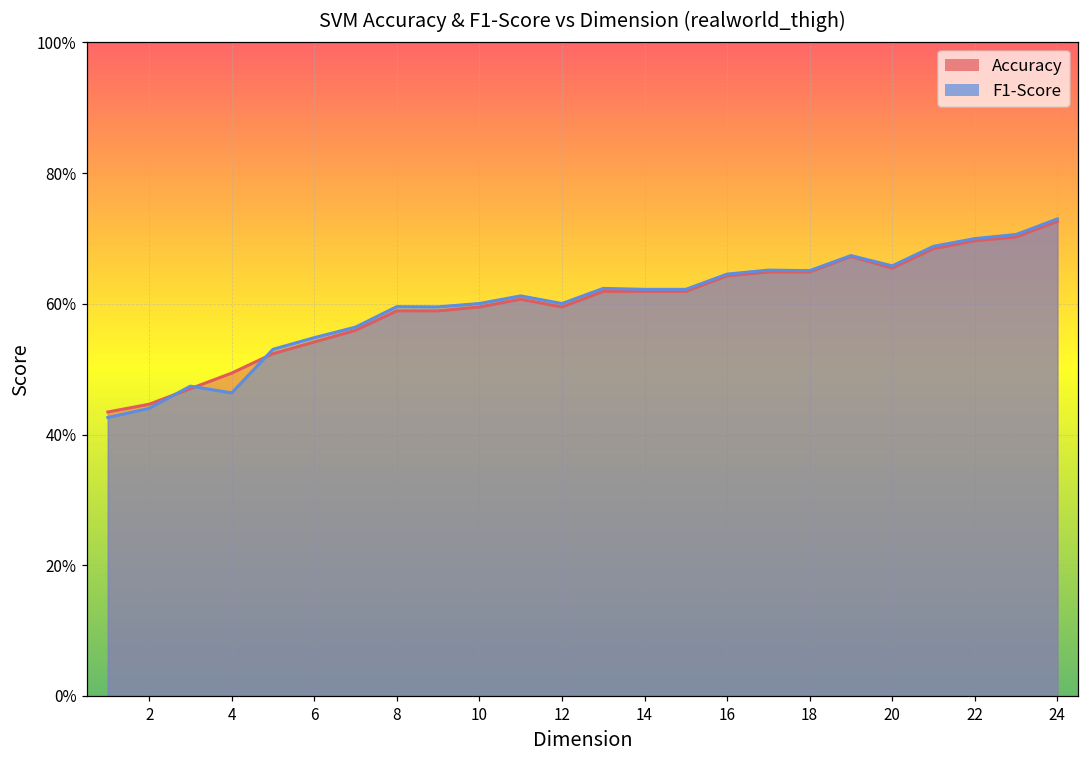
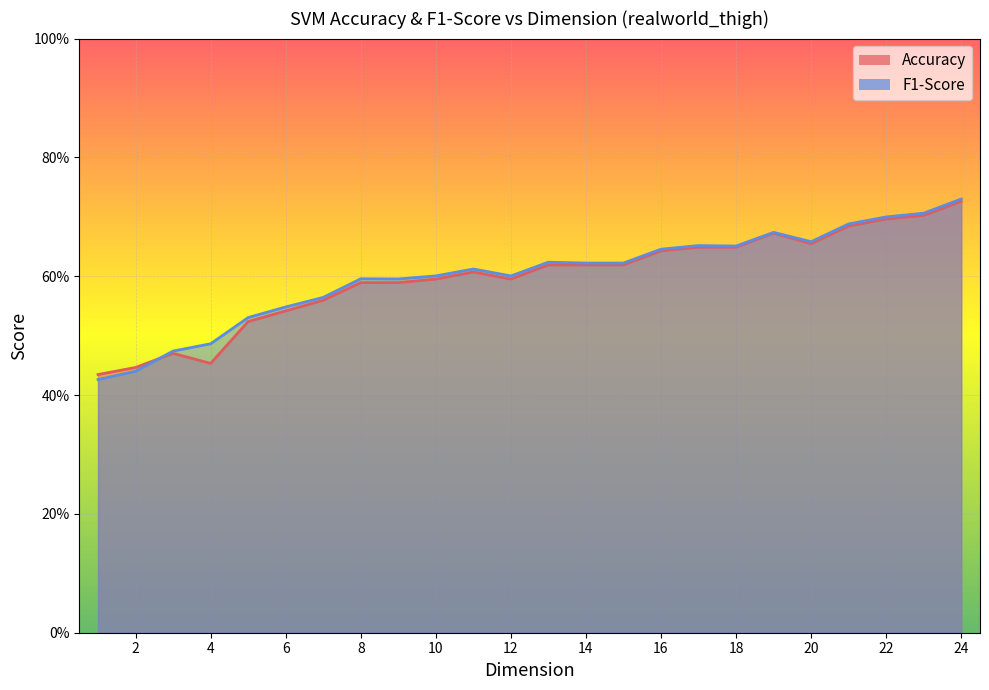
Accuracy, 4: 49% -> 45%
F1-Score, 4: 46% -> 49%
